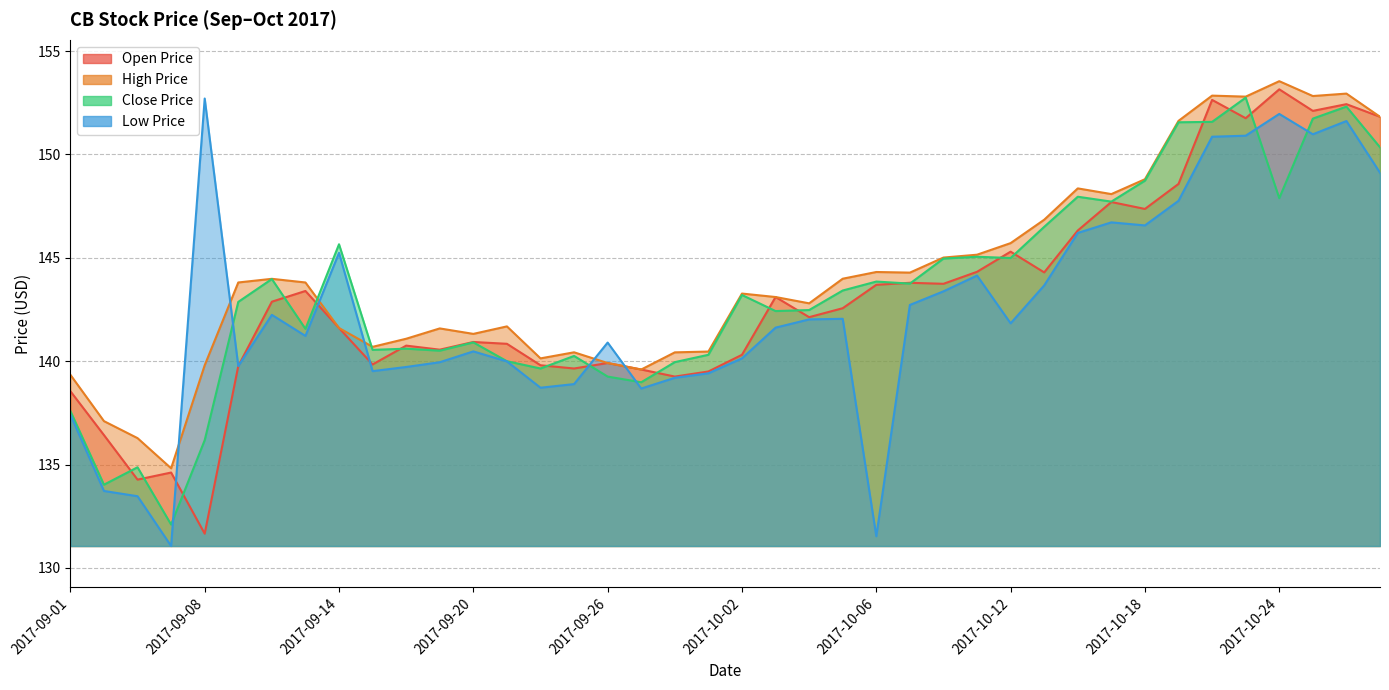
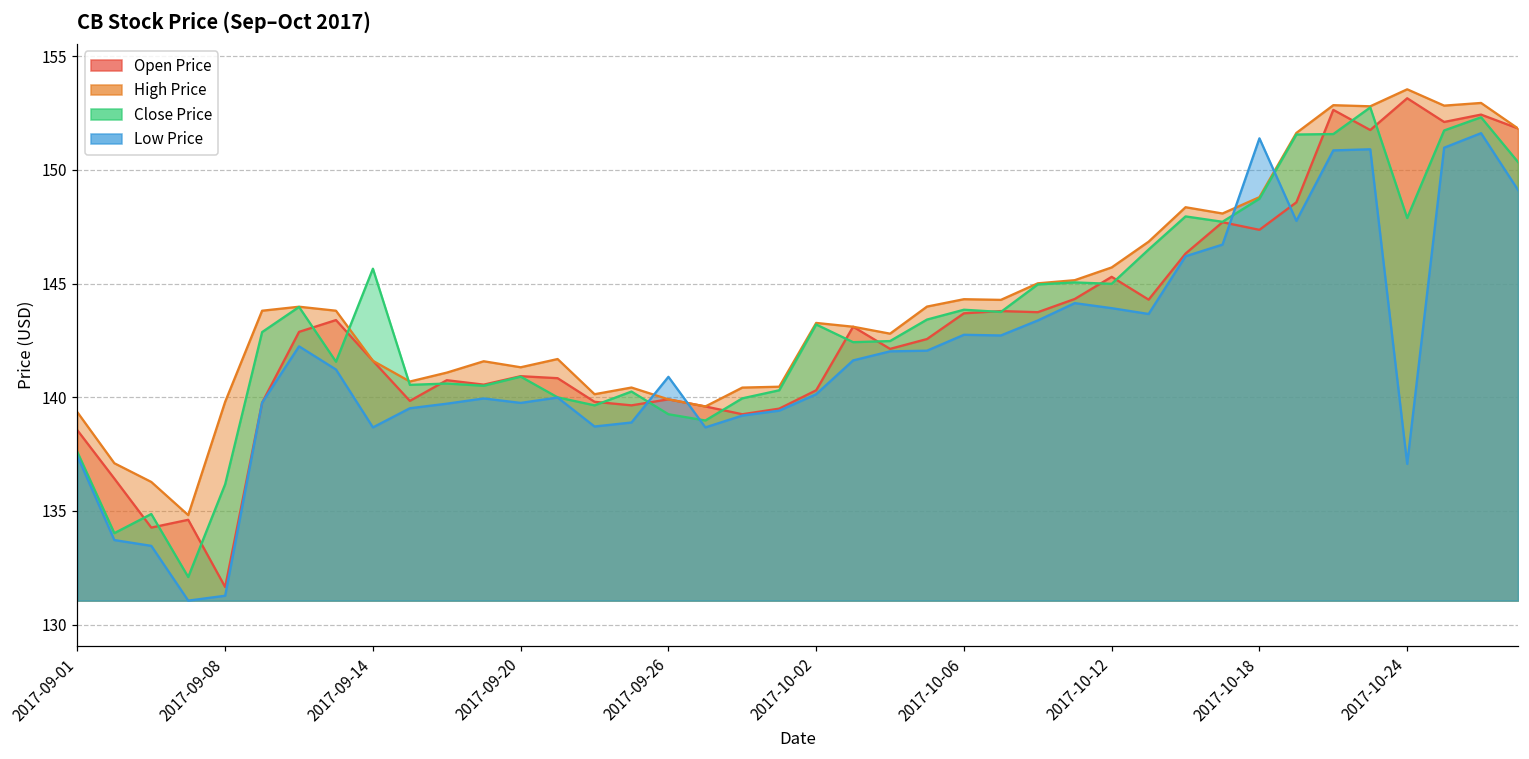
Low Price, 2017-09-08: 152.7 -> 131.3
Low Price, 2017-09-14: 145.2 -> 138.7
Low Price, 2017-09-20: 140.5 -> 139.8
Low Price, 2017-10-06: 131.5 -> 142.7
Low Price, 2017-10-12: 141.8 -> 143.9
Low Price, 2017-10-18: 146.6 -> 151.4
Low Price, 2017-10-24: 152.0 -> 137.1
